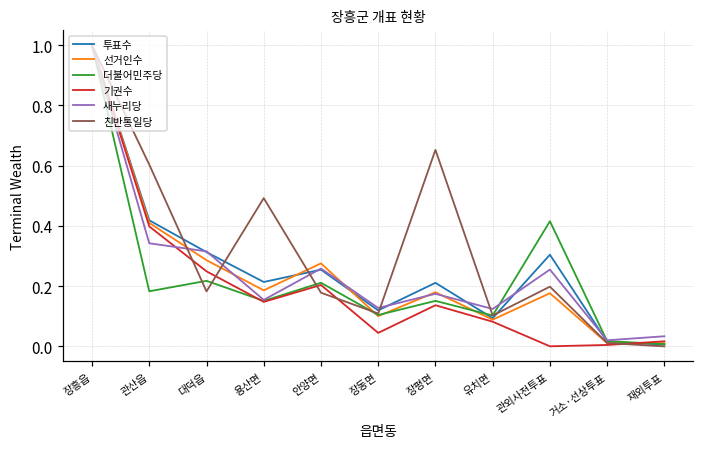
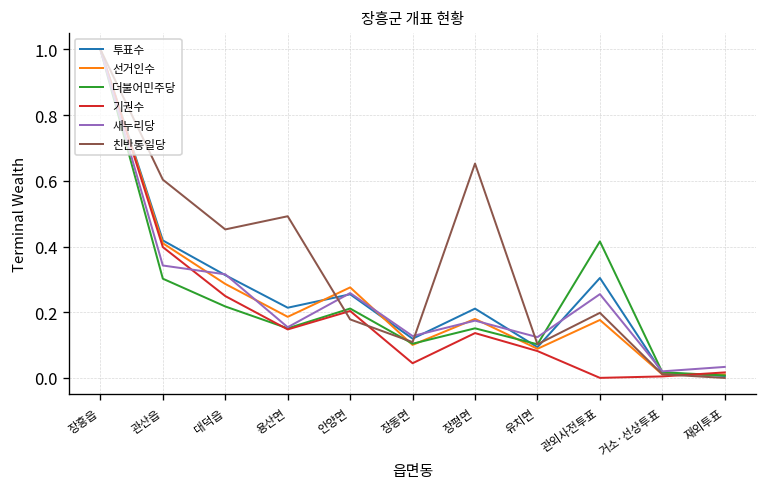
더불어민주당, 관산읍: 0.18 -> 0.30
친반통일당, 대덕읍: 0.18 -> 0.45
